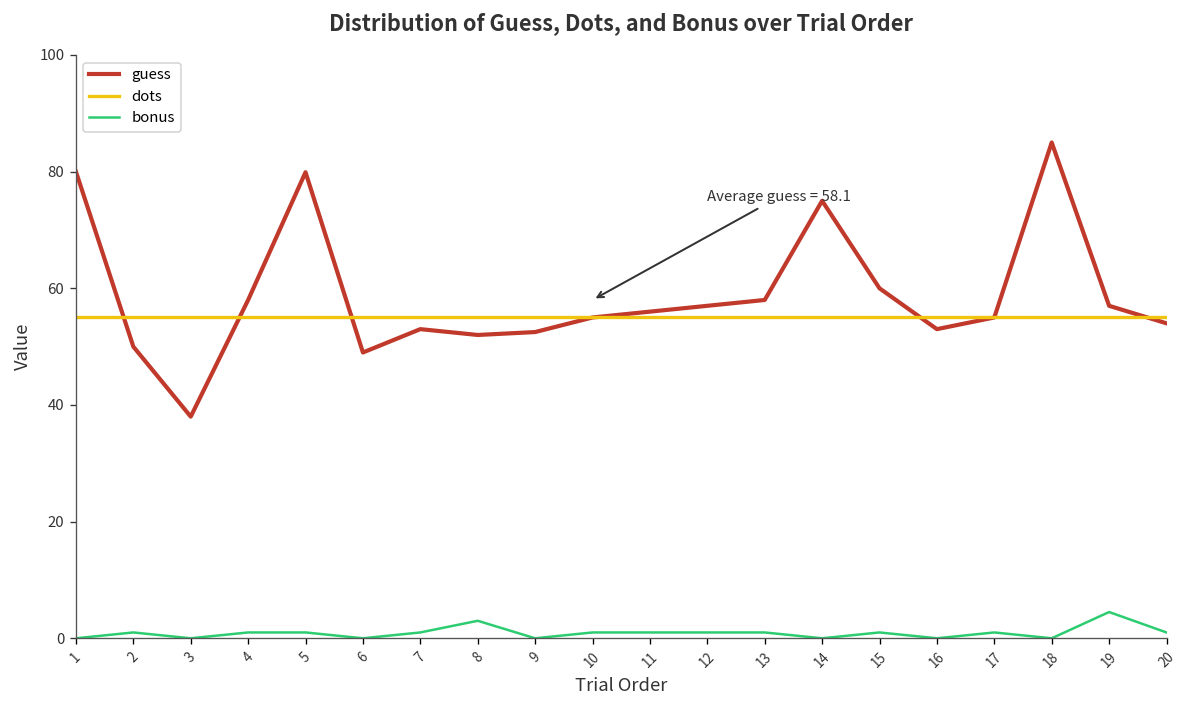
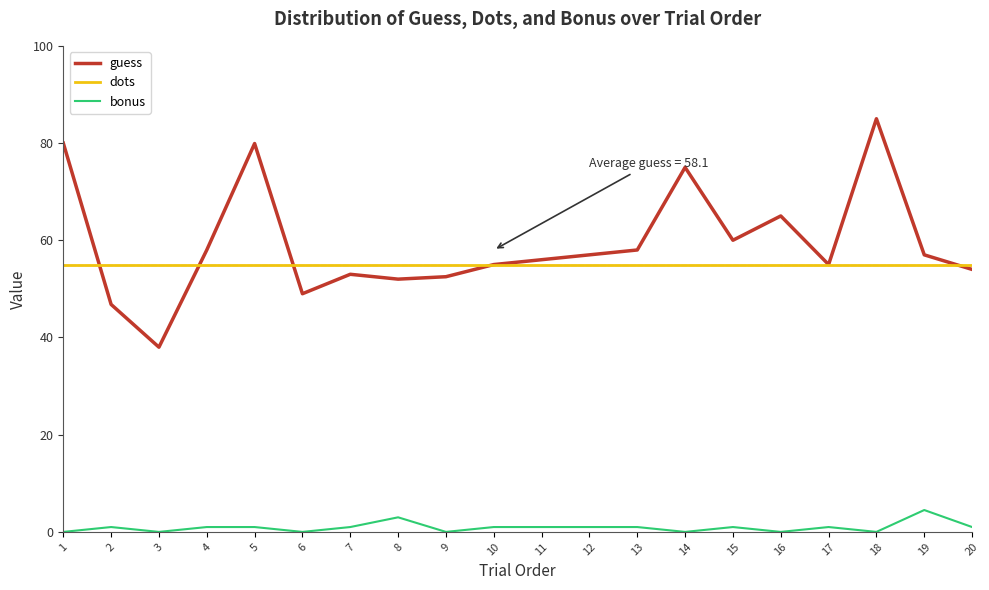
guess, 2: 50 -> 47
guess, 16: 53 -> 65
